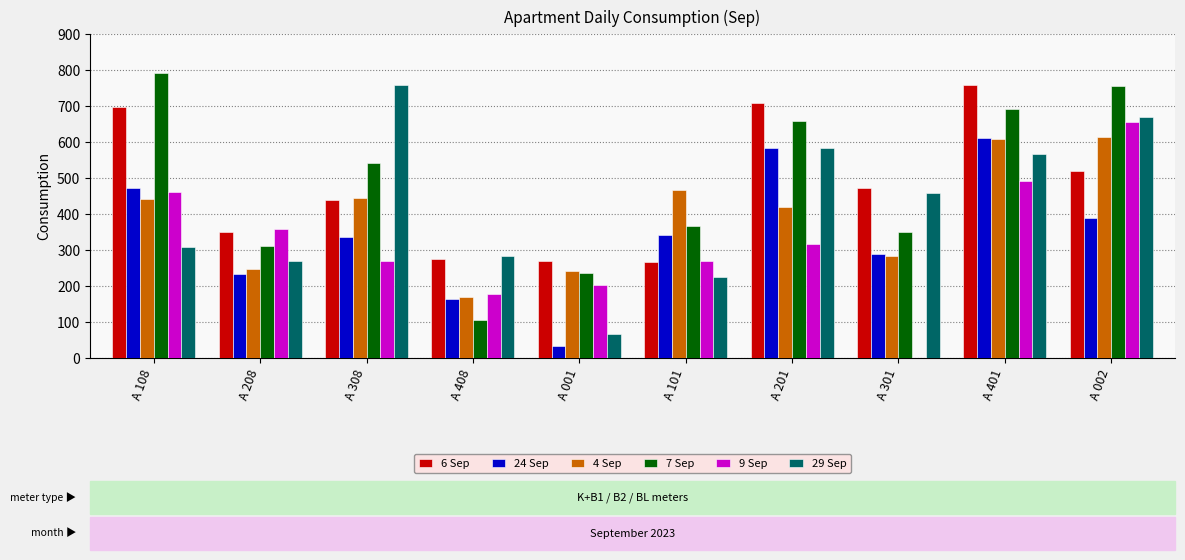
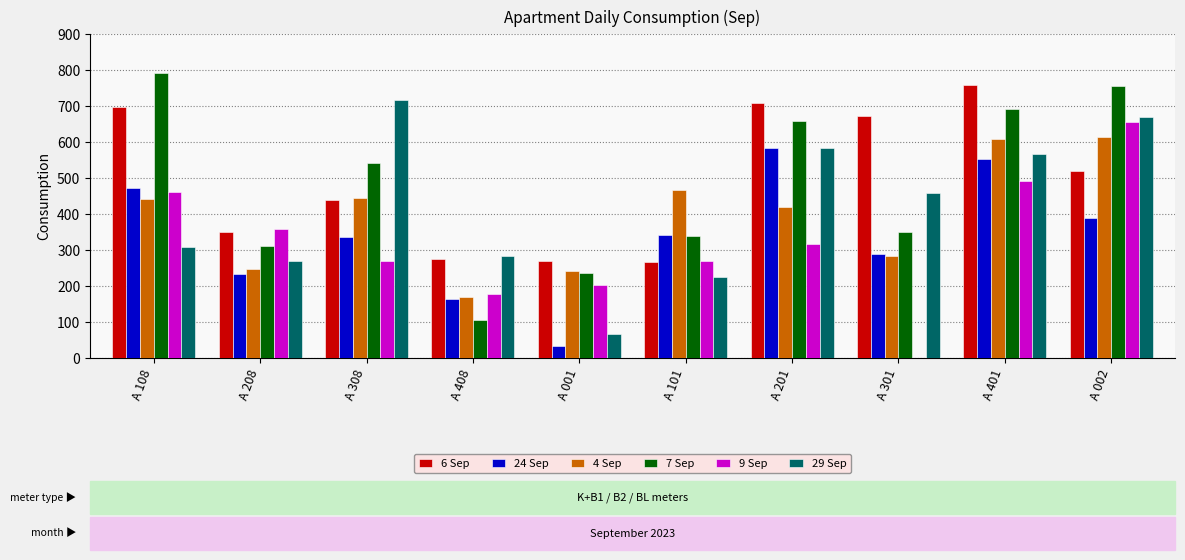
29 Sep, A 308: 760 -> 720
7 Sep, A 101: 370 -> 340
6 Sep, A 301: 470 -> 670
24 Sep, A 401: 610 -> 550
